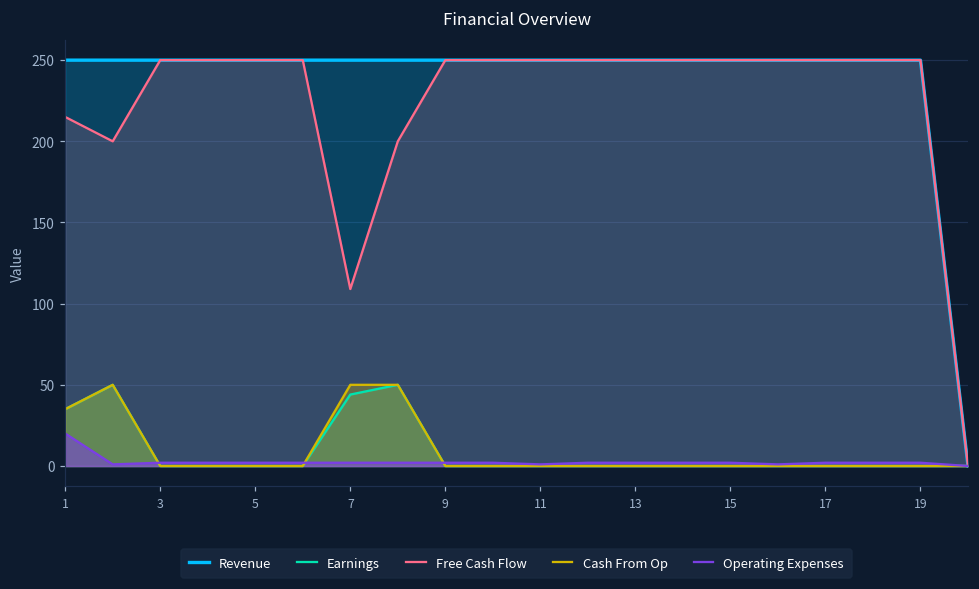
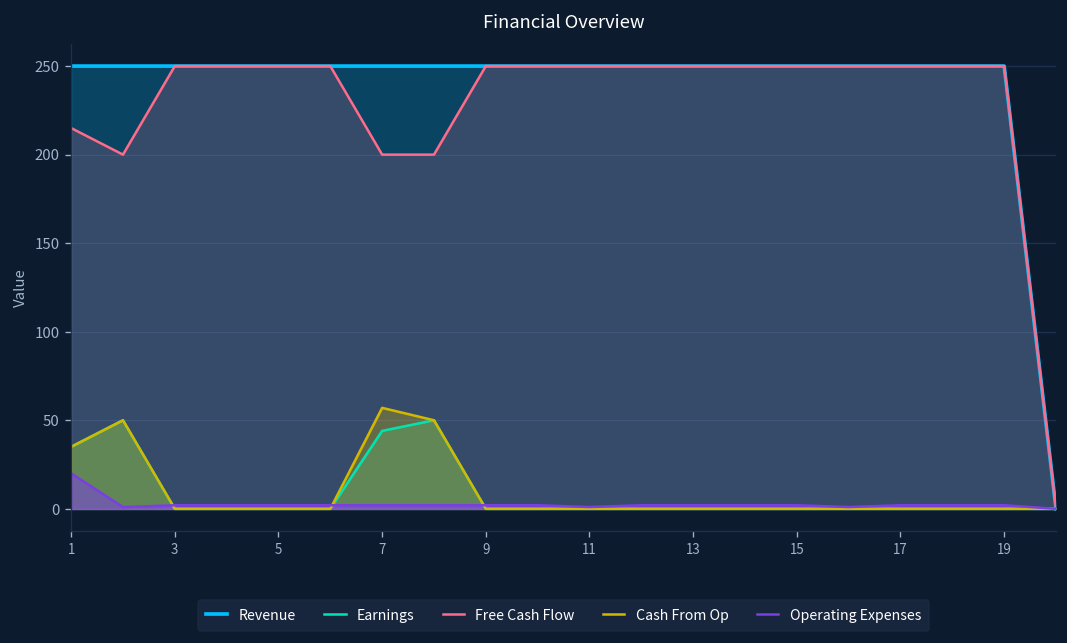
Free Cash Flow, 7: 109 -> 200
Cash From Op, 7: 50 -> 57
